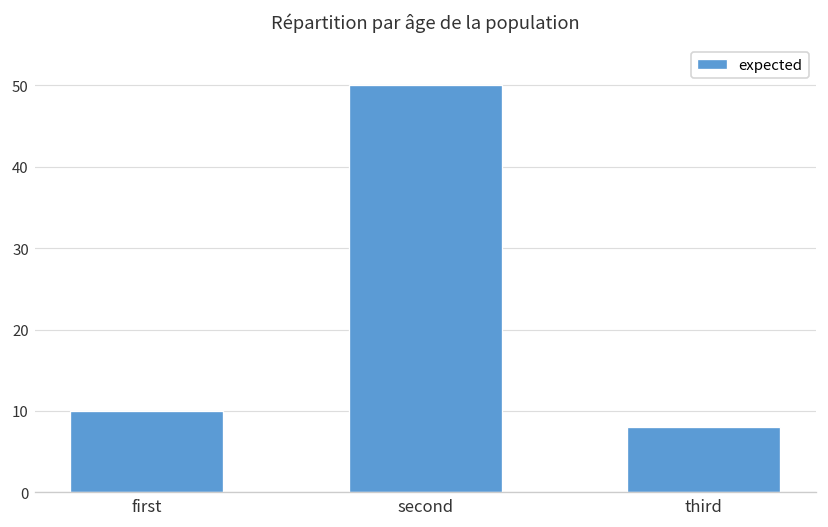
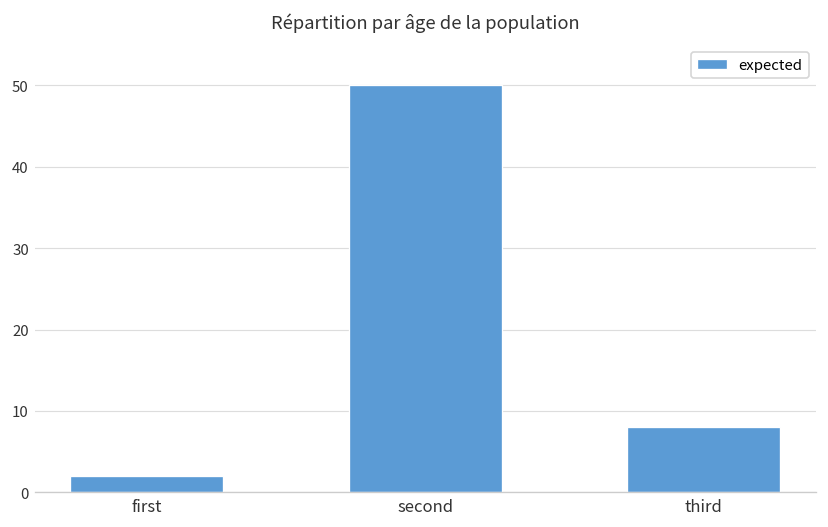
first: 10 -> 2
